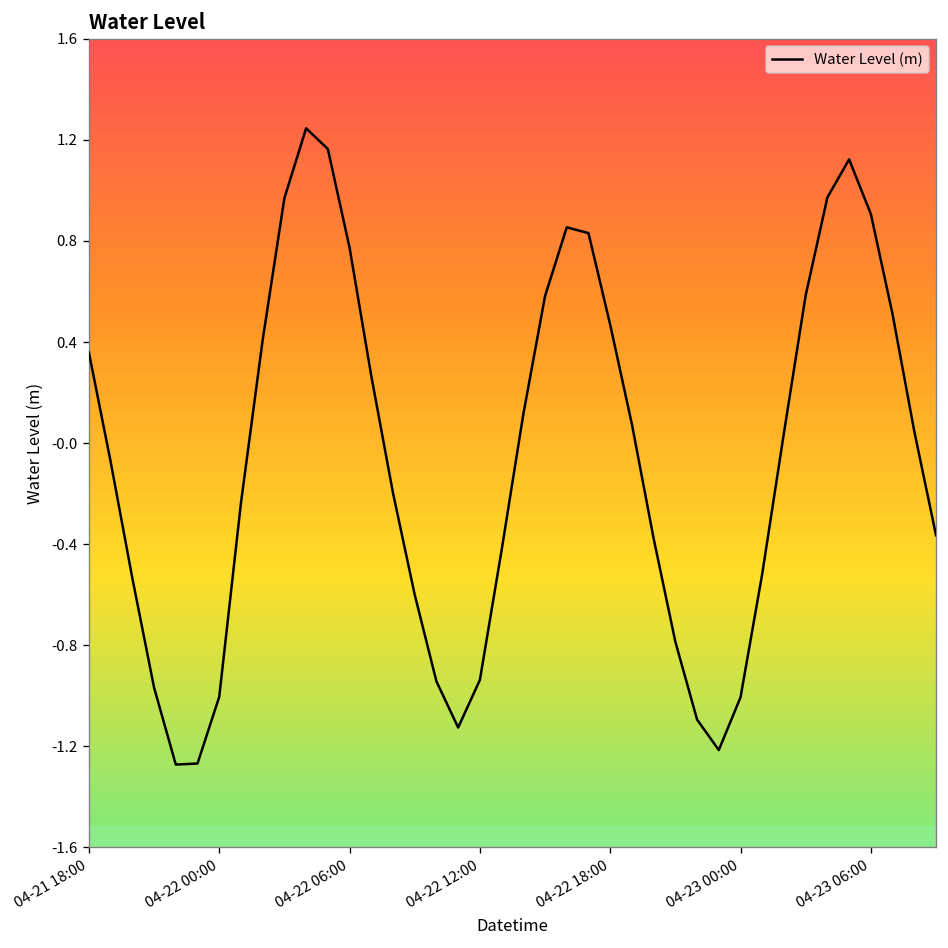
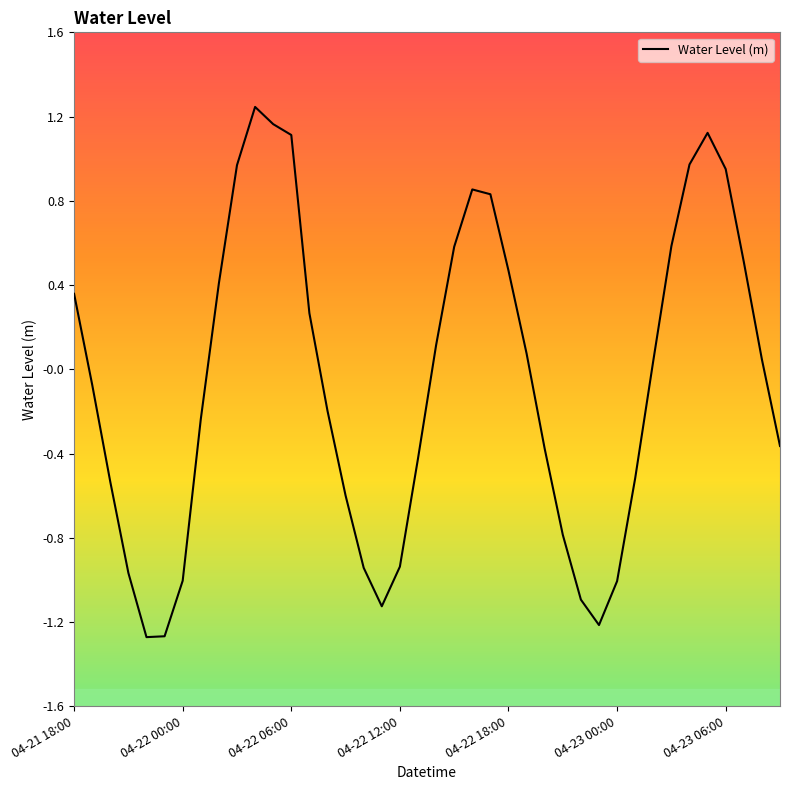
04-22 06:00: 0.77 -> 1.11
04-23 06:00: 0.91 -> 0.95
